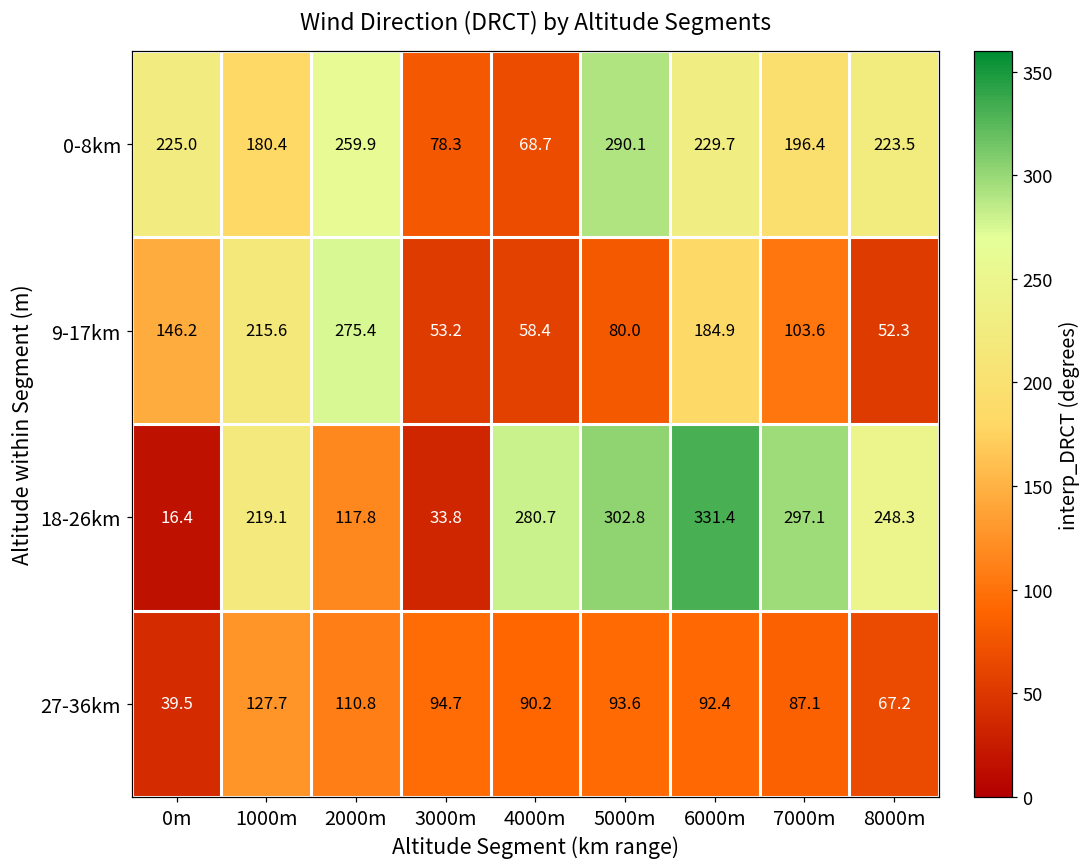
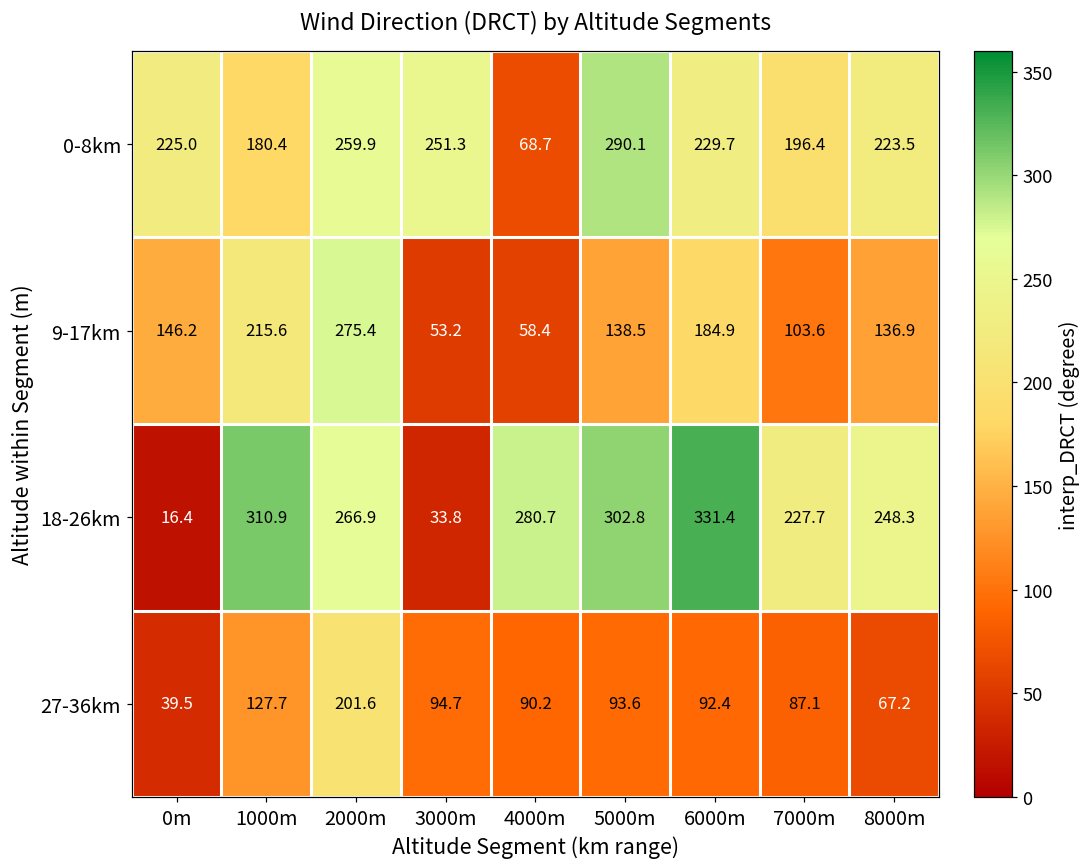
0-8km, 3000m: 78.3 -> 251.3
9-17km, 5000m: 80.0 -> 138.5
9-17km, 8000m: 52.3 -> 136.9
18-26km, 1000m: 219.1 -> 310.9
18-26km, 2000m: 117.8 -> 266.9
18-26km, 7000m: 297.1 -> 227.7
27-36km, 2000m: 110.8 -> 201.6
